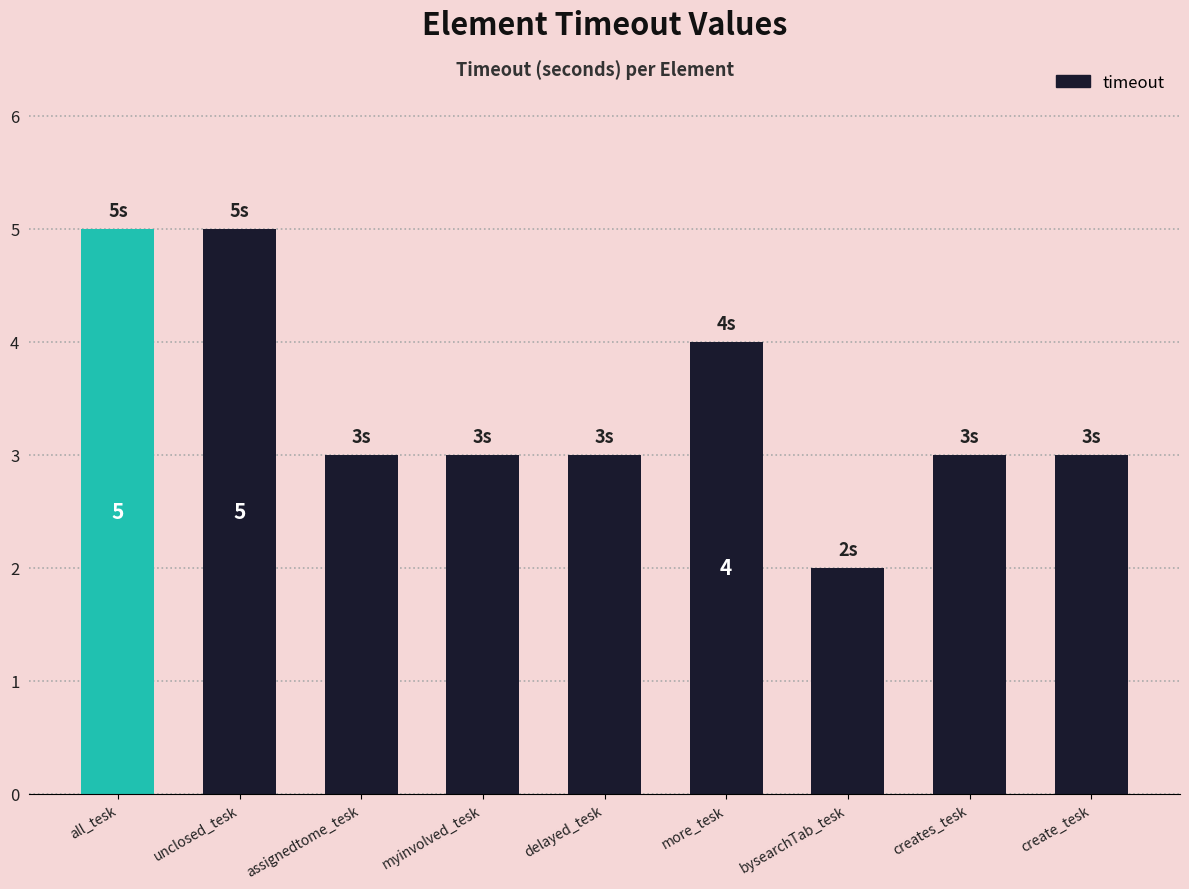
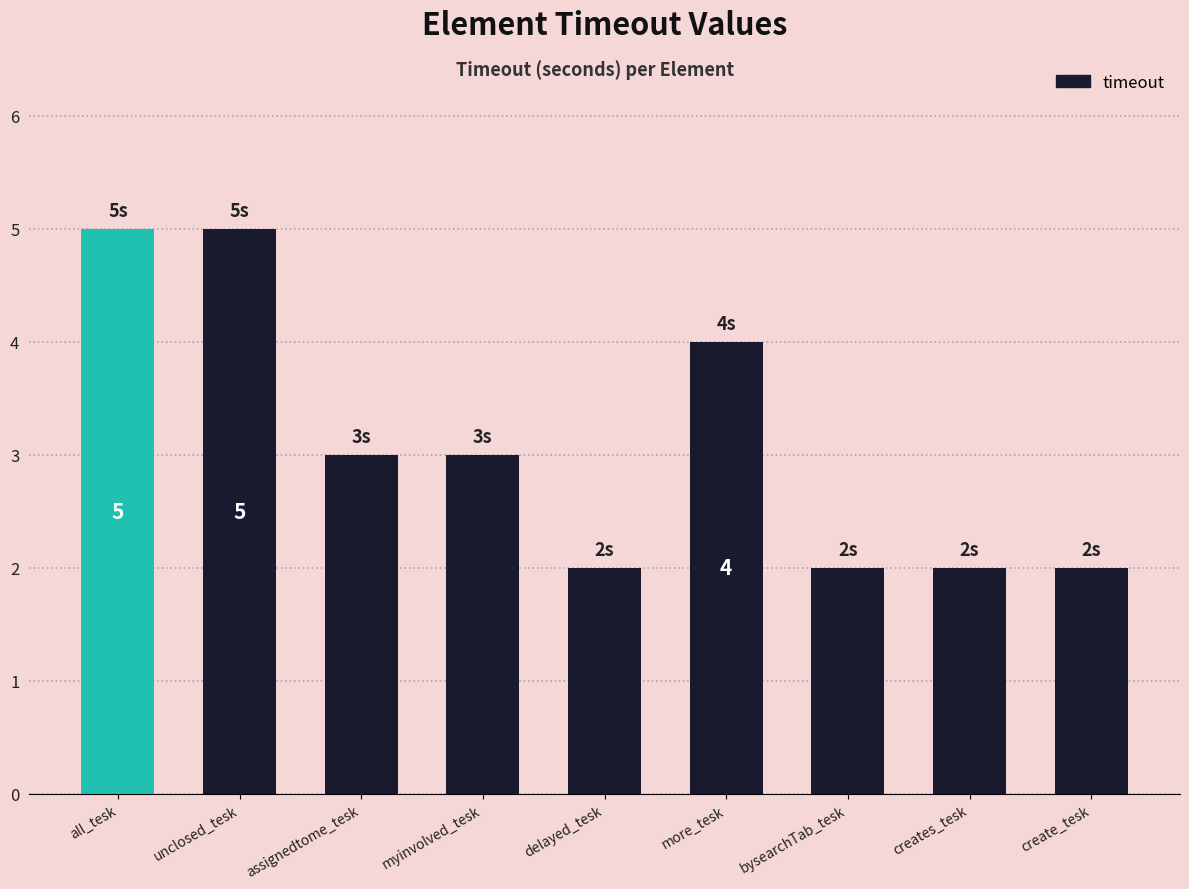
delayed_tesk: 3s -> 2s
creates_tesk: 3s -> 2s
create_tesk: 3s -> 2s
